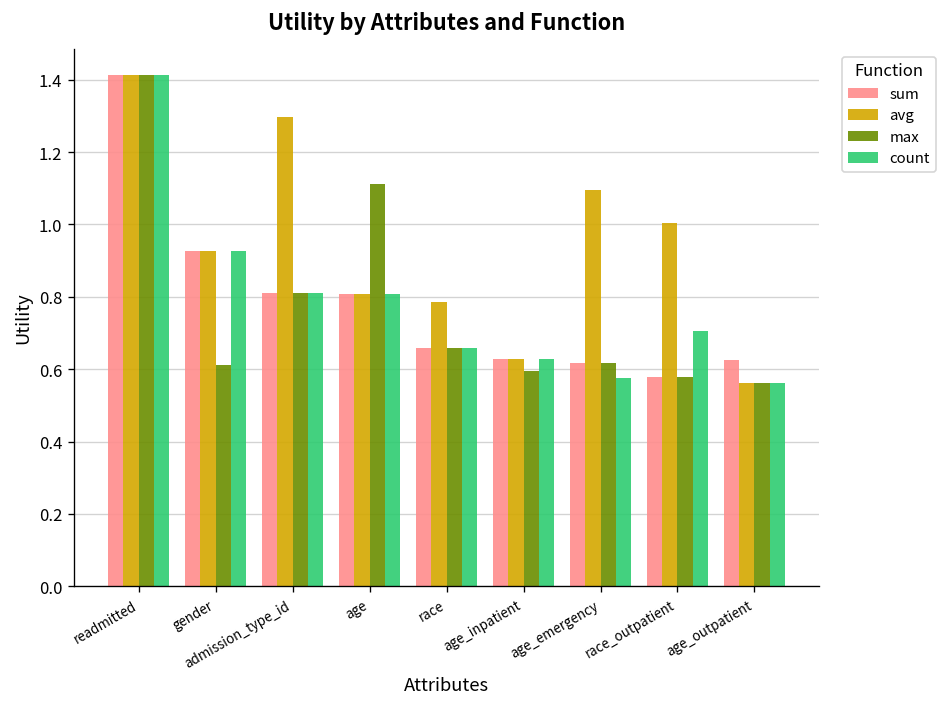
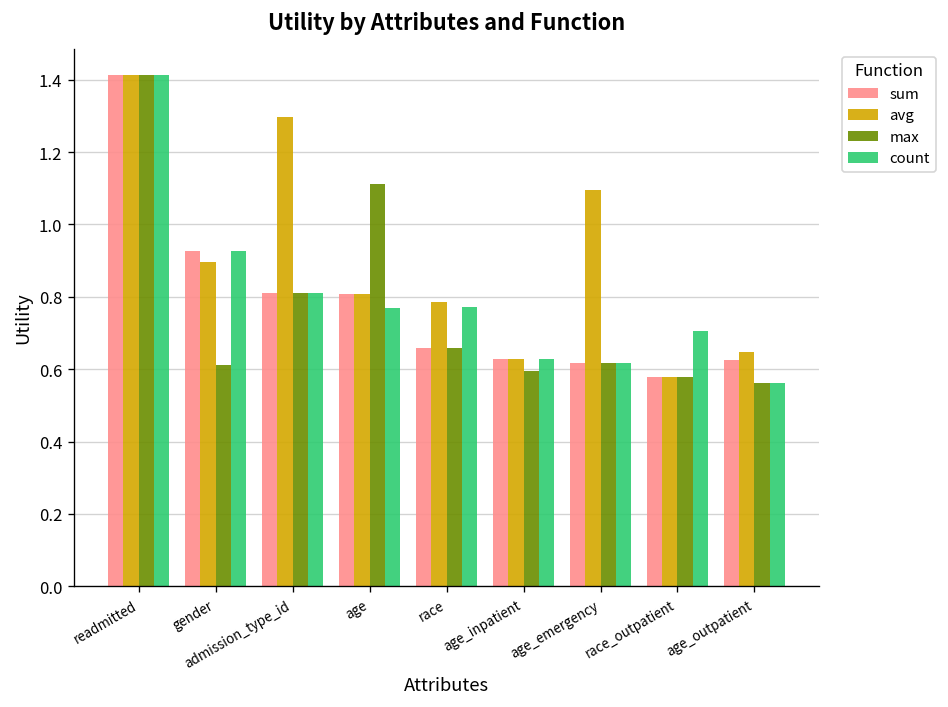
avg, gender: 0.93 -> 0.90
count, age: 0.81 -> 0.77
count, race: 0.66 -> 0.77
count, age_emergency: 0.58 -> 0.62
avg, race_outpatient: 1.00 -> 0.58
avg, age_outpatient: 0.56 -> 0.65
